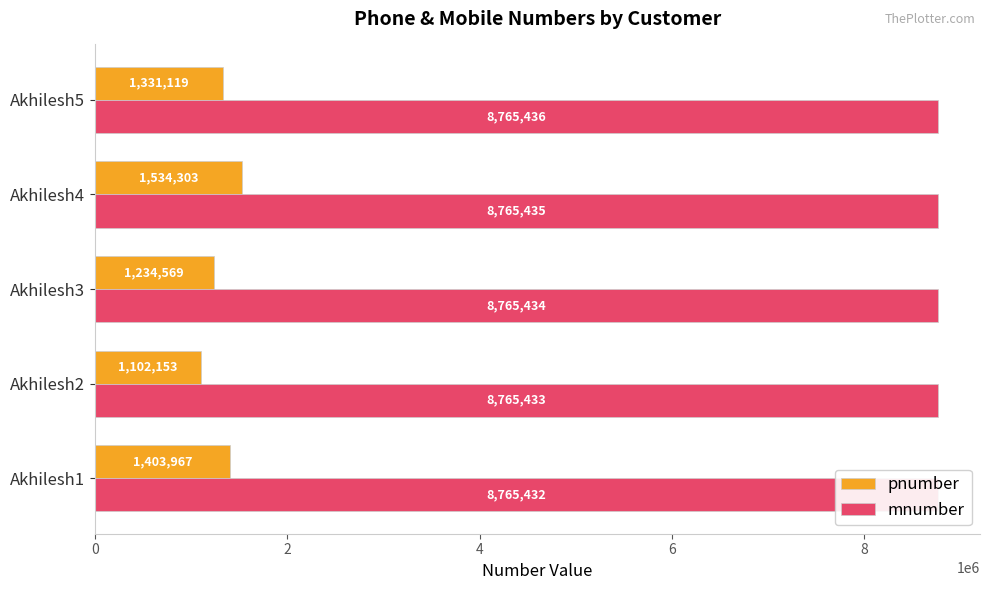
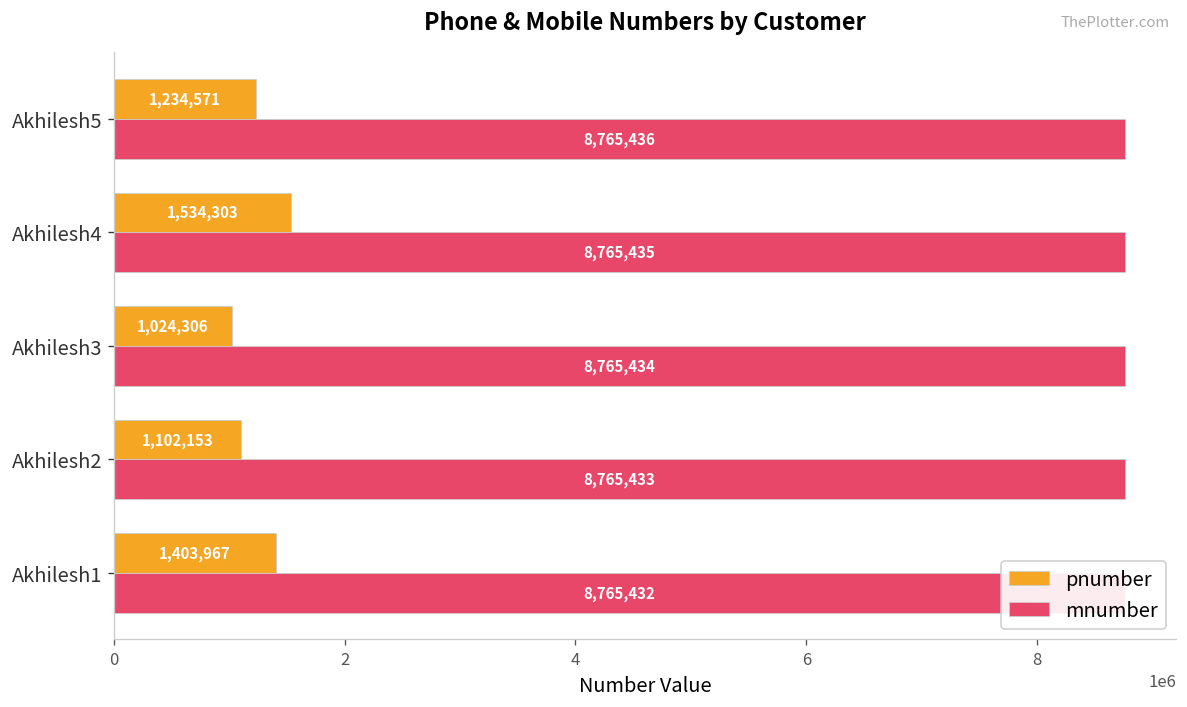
pnumber, Akhilesh5: 1,331,119 -> 1,234,571
pnumber, Akhilesh3: 1,234,569 -> 1,024,306
